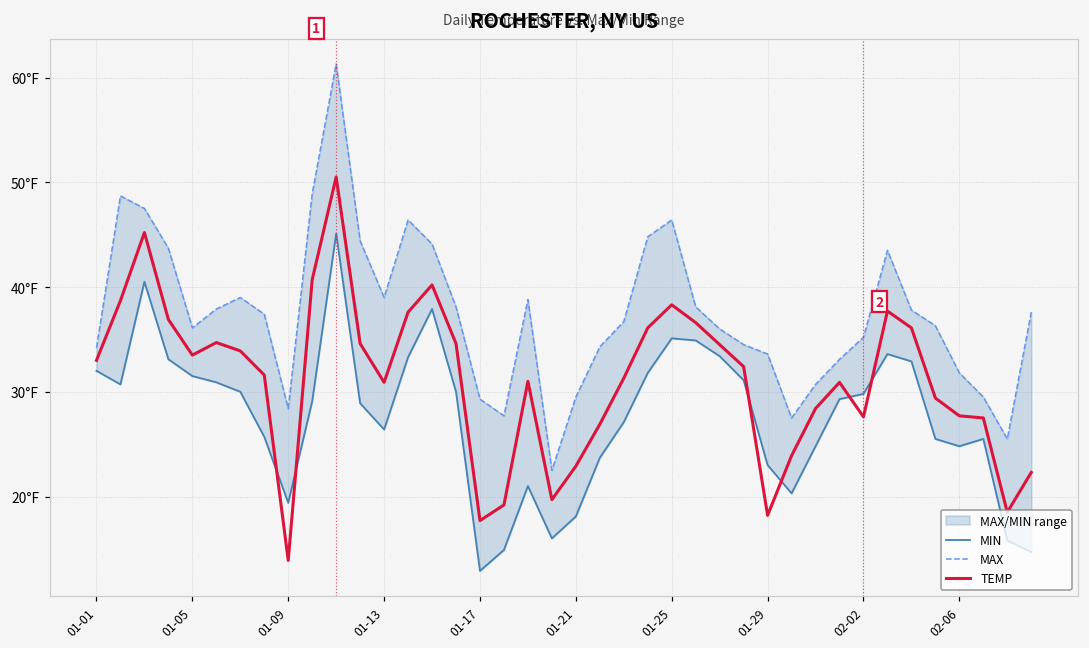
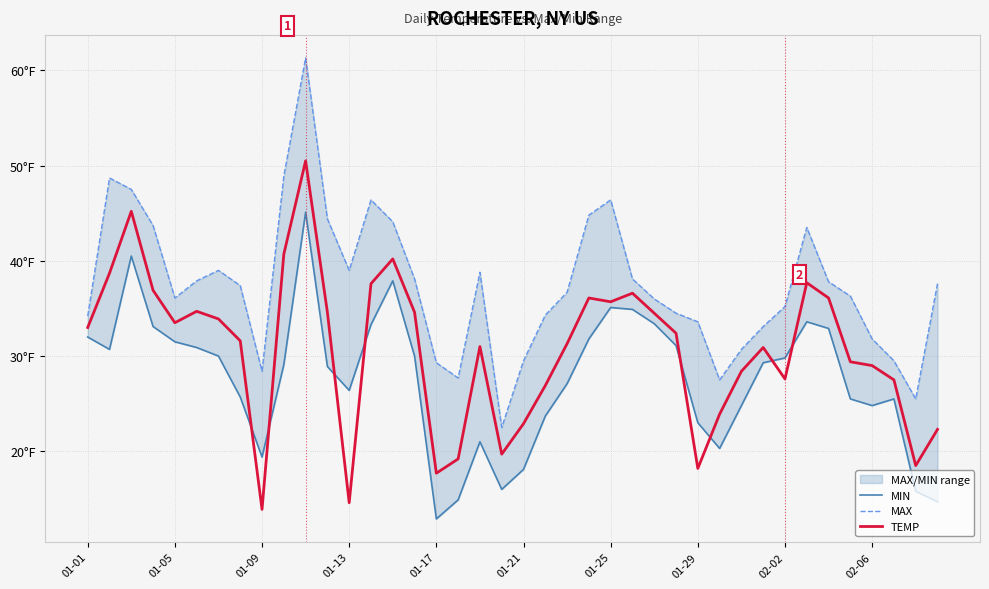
TEMP, 01-13: 31°F -> 15°F
TEMP, 01-25: 38°F -> 36°F
TEMP, 02-06: 28°F -> 29°F
